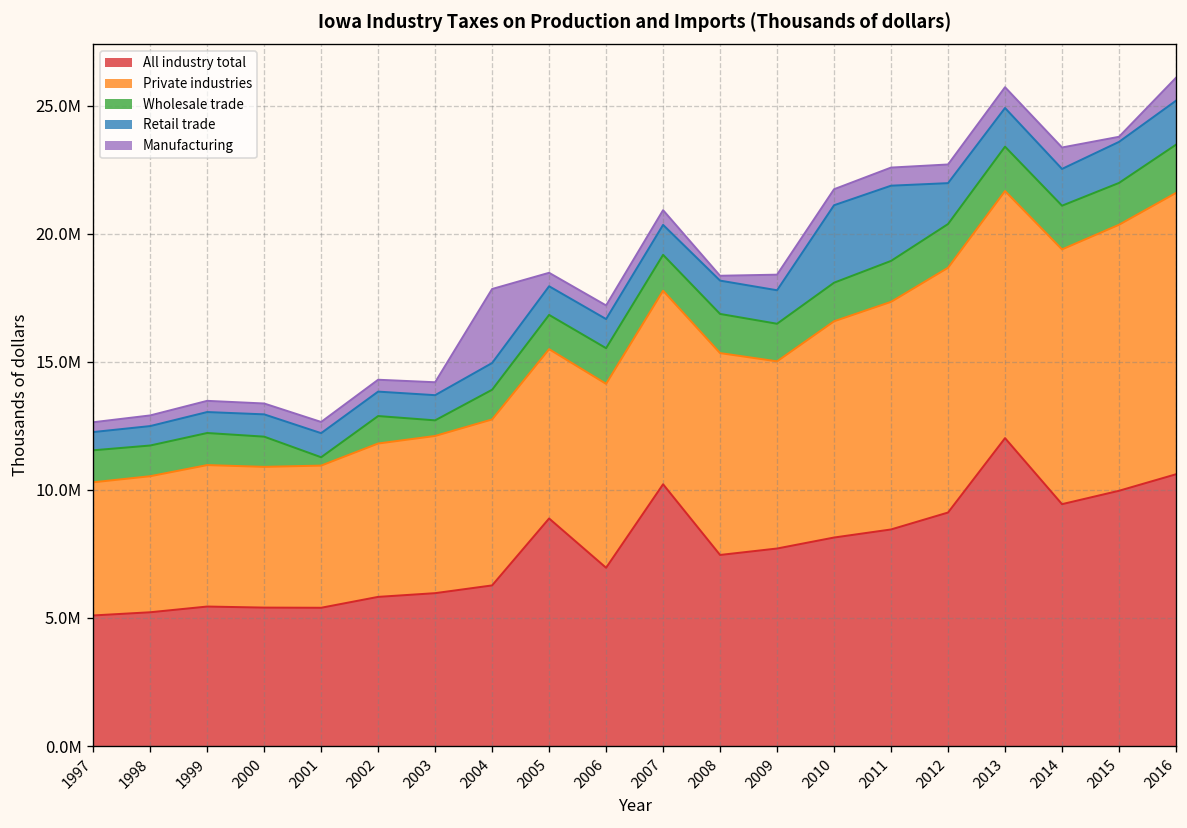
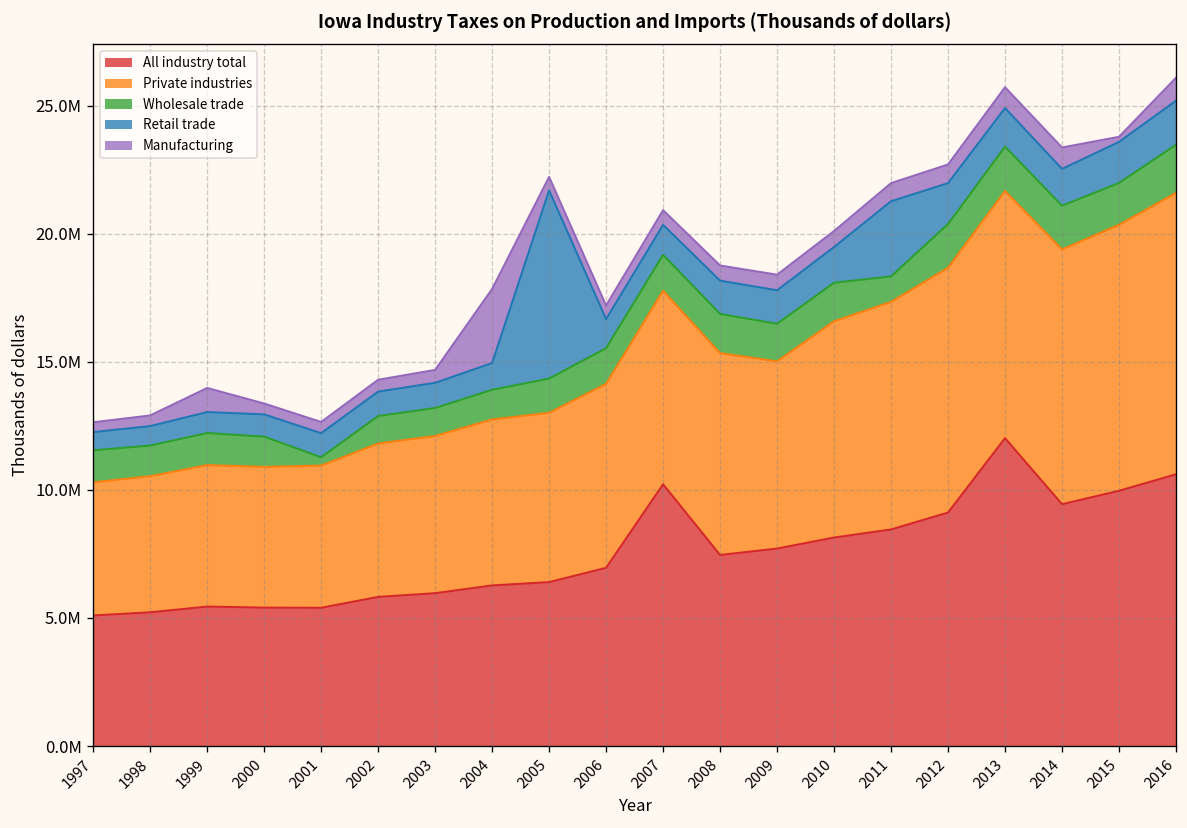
Manufacturing, 1999: 400000 -> 900000
Wholesale trade, 2003: 600000 -> 1100000
All industry total, 2005: 8900000 -> 6400000
Retail trade, 2005: 1100000 -> 7300000
Manufacturing, 2008: 200000 -> 600000
Retail trade, 2010: 3000000 -> 1400000
Wholesale trade, 2011: 1600000 -> 1000000
